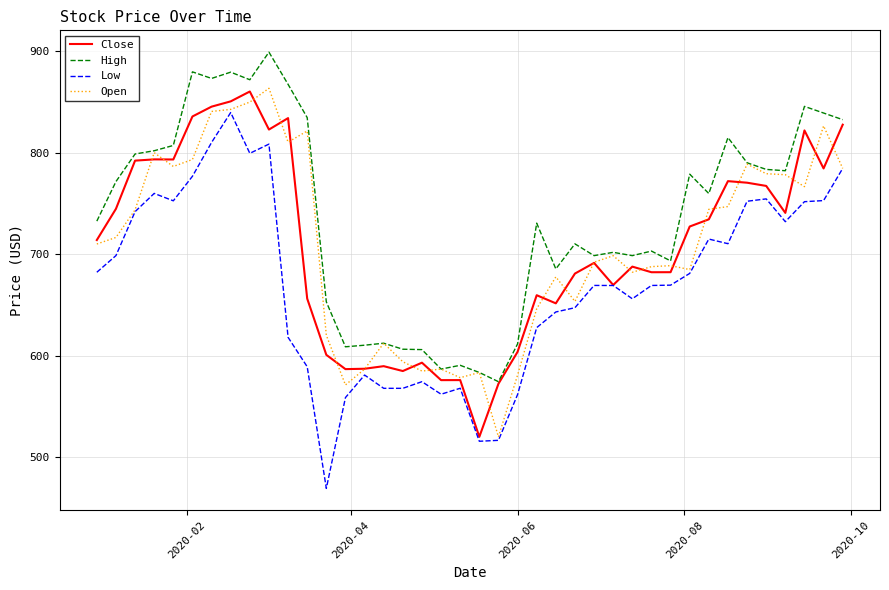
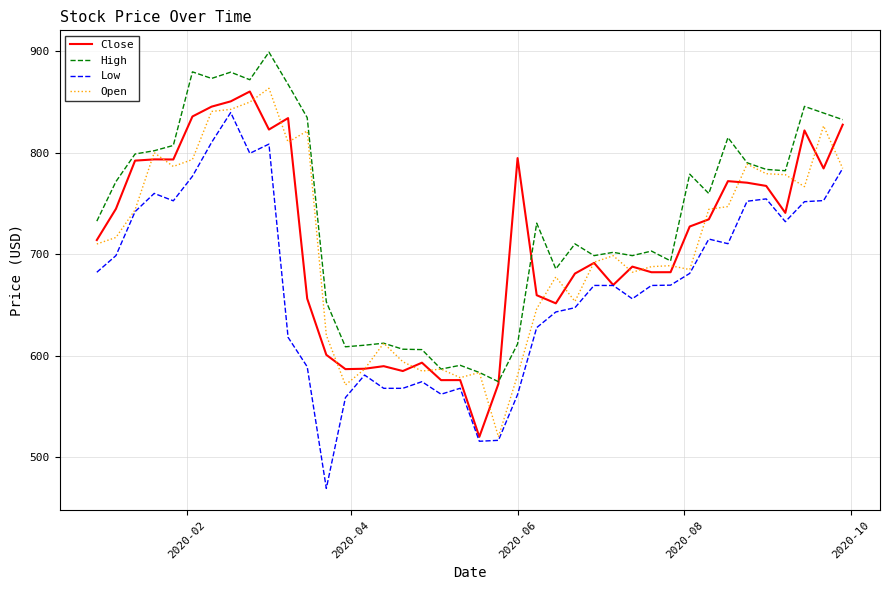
Close, 2020-06: 604 -> 795
